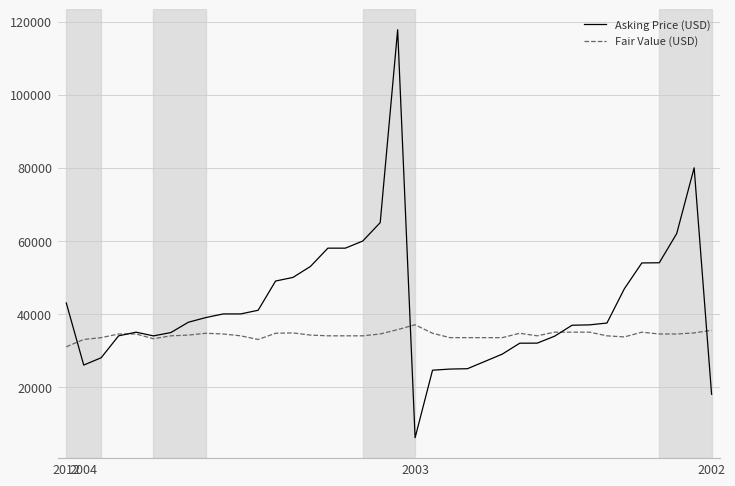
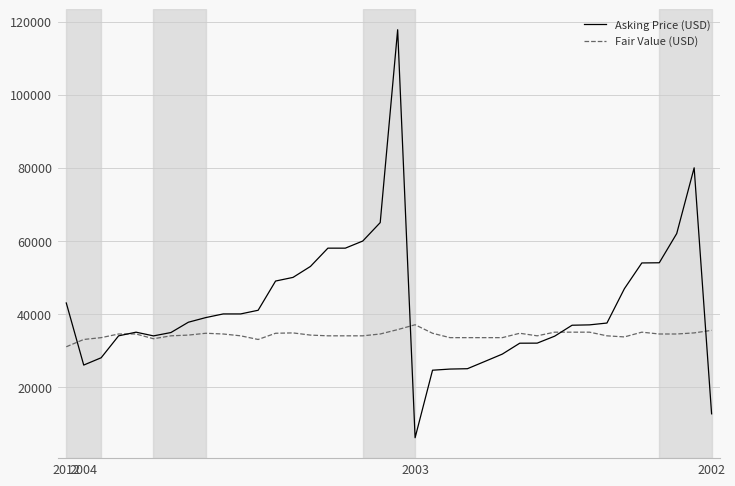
Asking Price (USD), 2002: 18000 -> 13000
